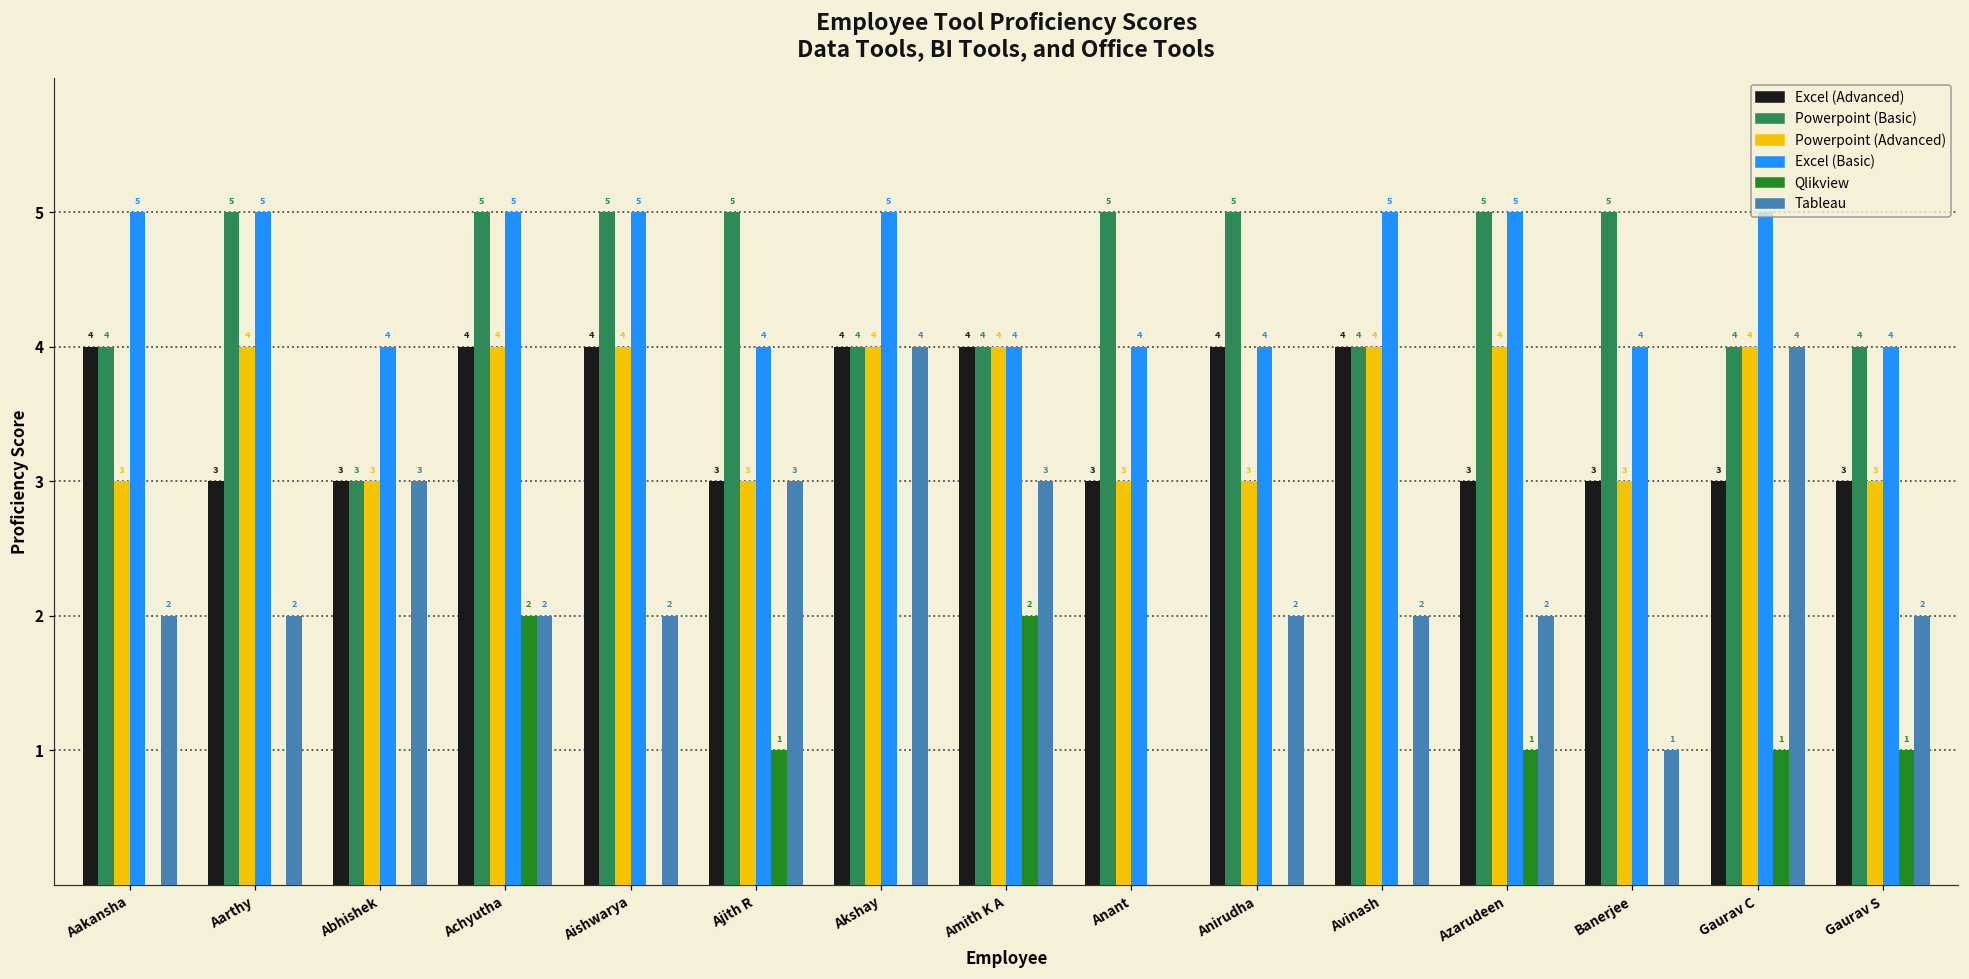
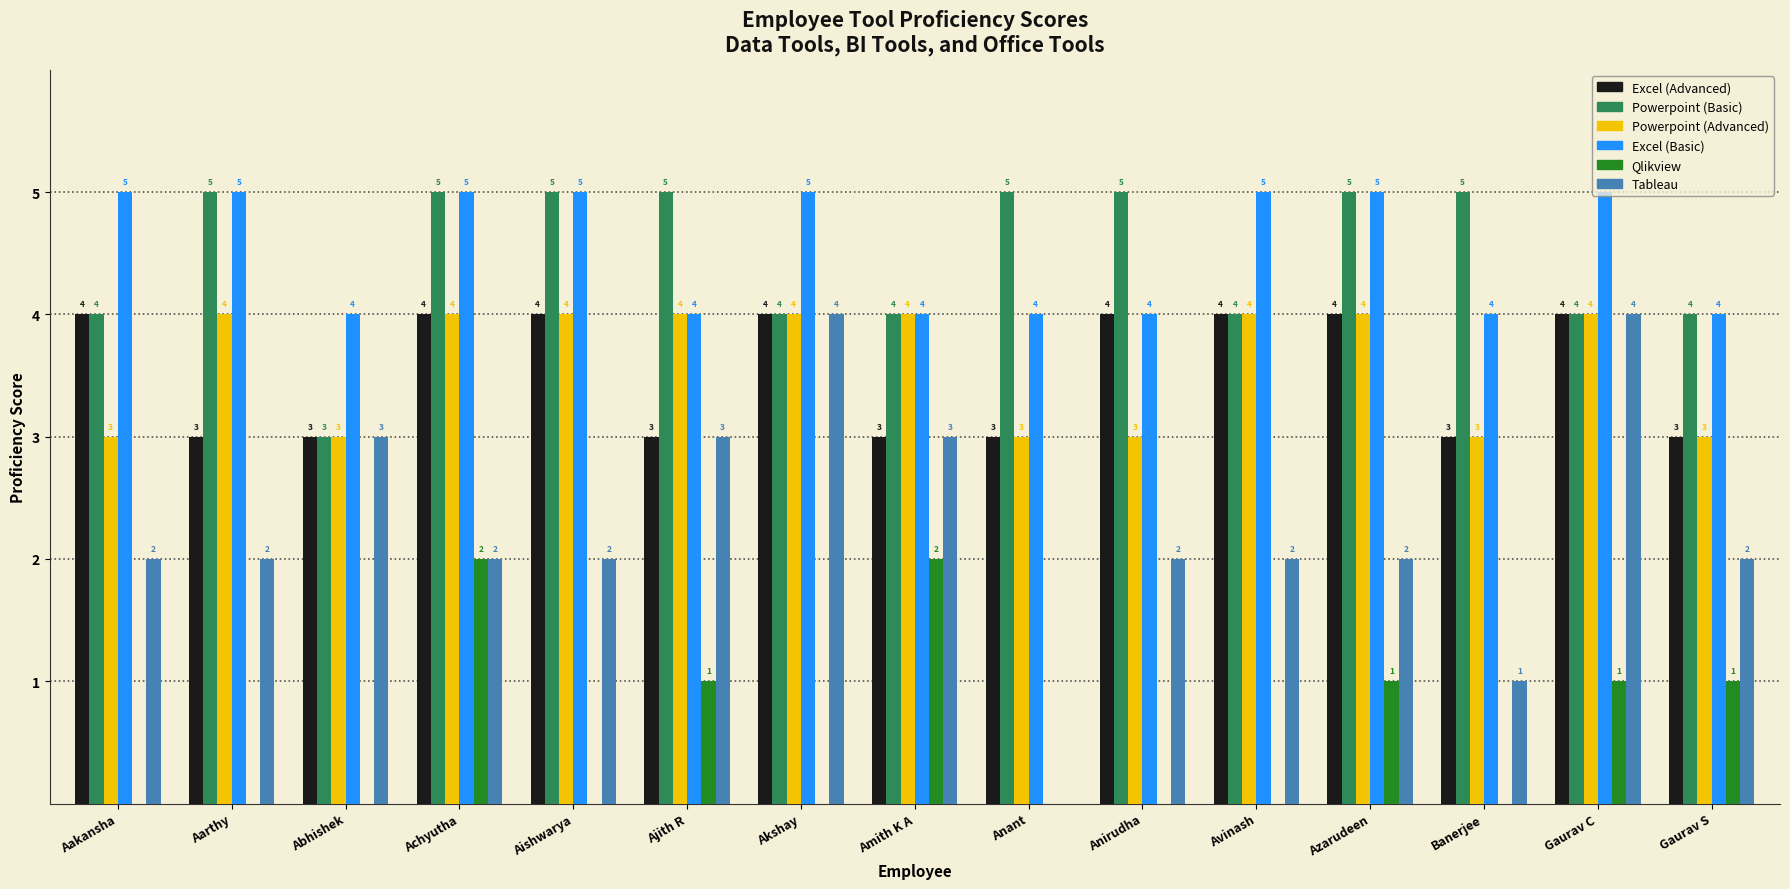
Powerpoint (Advanced), Ajith R: 3 -> 4
Excel (Advanced), Amith K A: 4 -> 3
Excel (Advanced), Azarudeen: 3 -> 4
Excel (Advanced), Gaurav C: 3 -> 4
